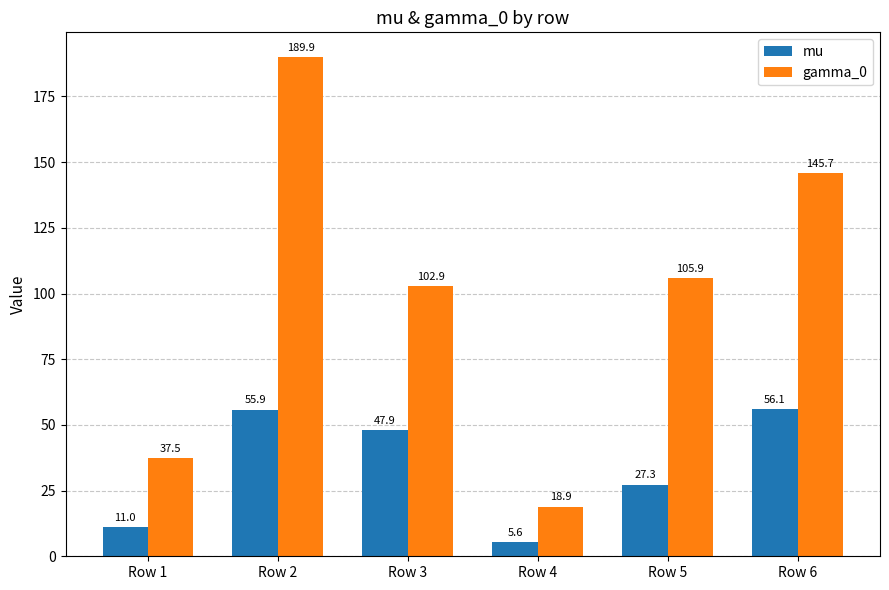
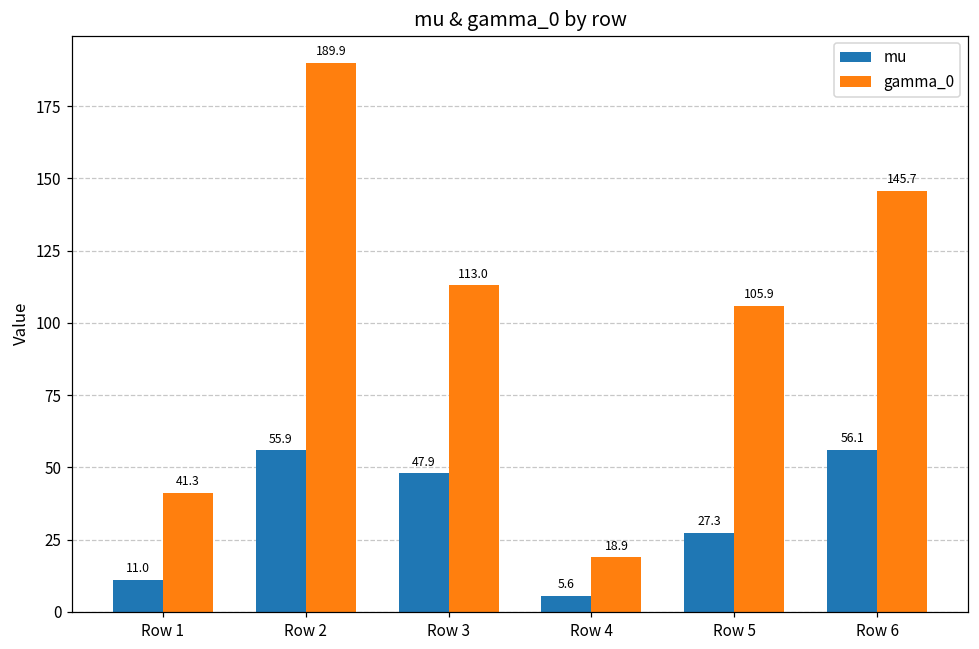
gamma_0, Row 1: 37.5 -> 41.3
gamma_0, Row 3: 102.9 -> 113.0
